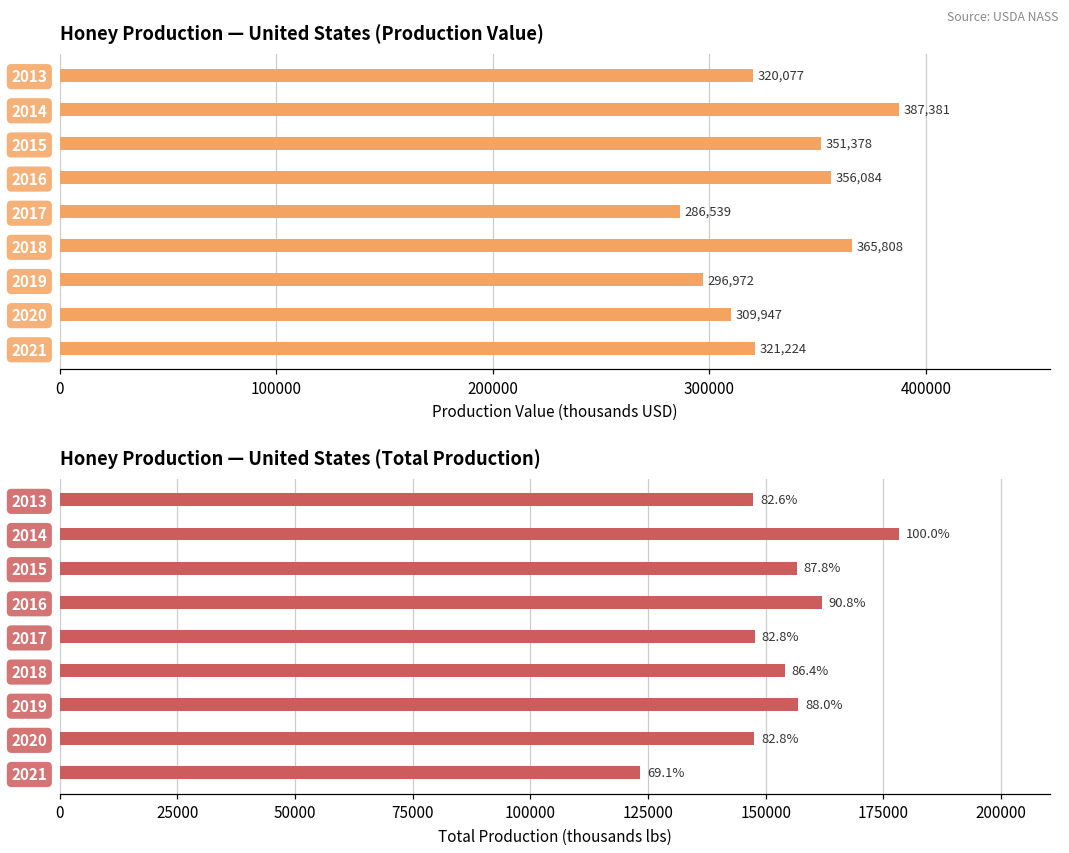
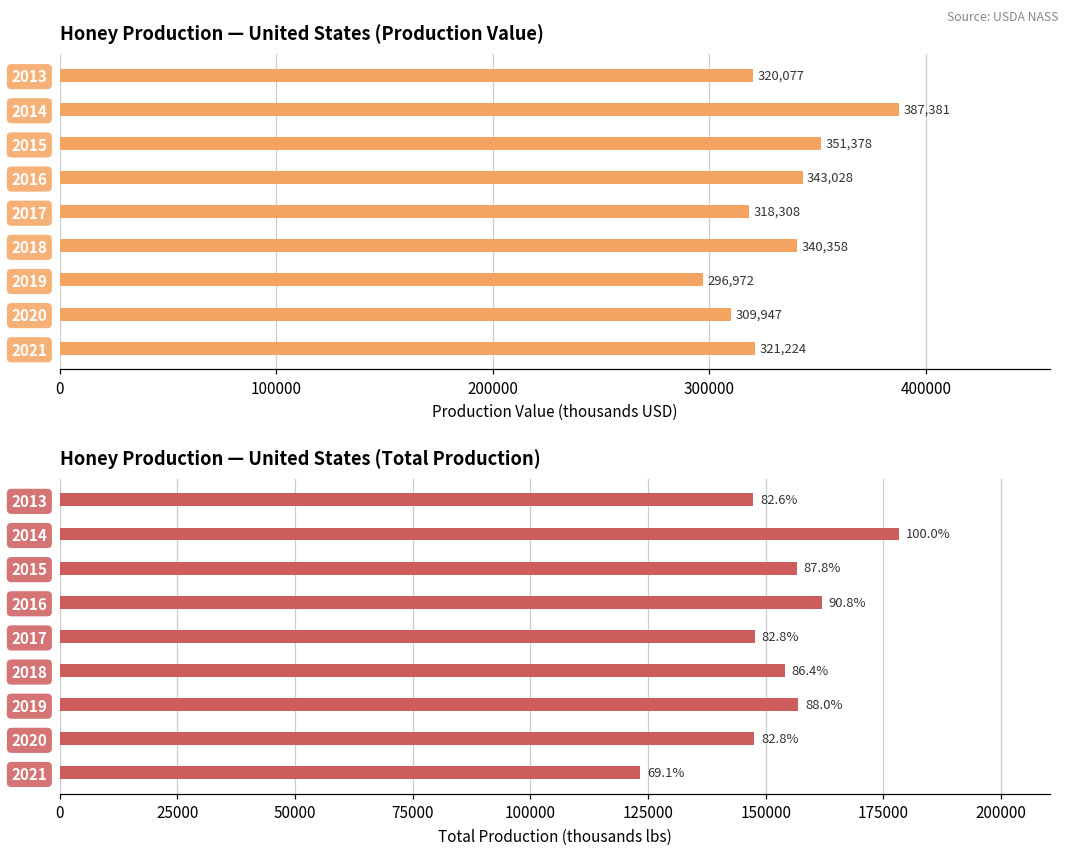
Honey Production — United States (Production Value), 2016: 356,084 -> 343,028
Honey Production — United States (Production Value), 2017: 286,539 -> 318,308
Honey Production — United States (Production Value), 2018: 365,808 -> 340,358
